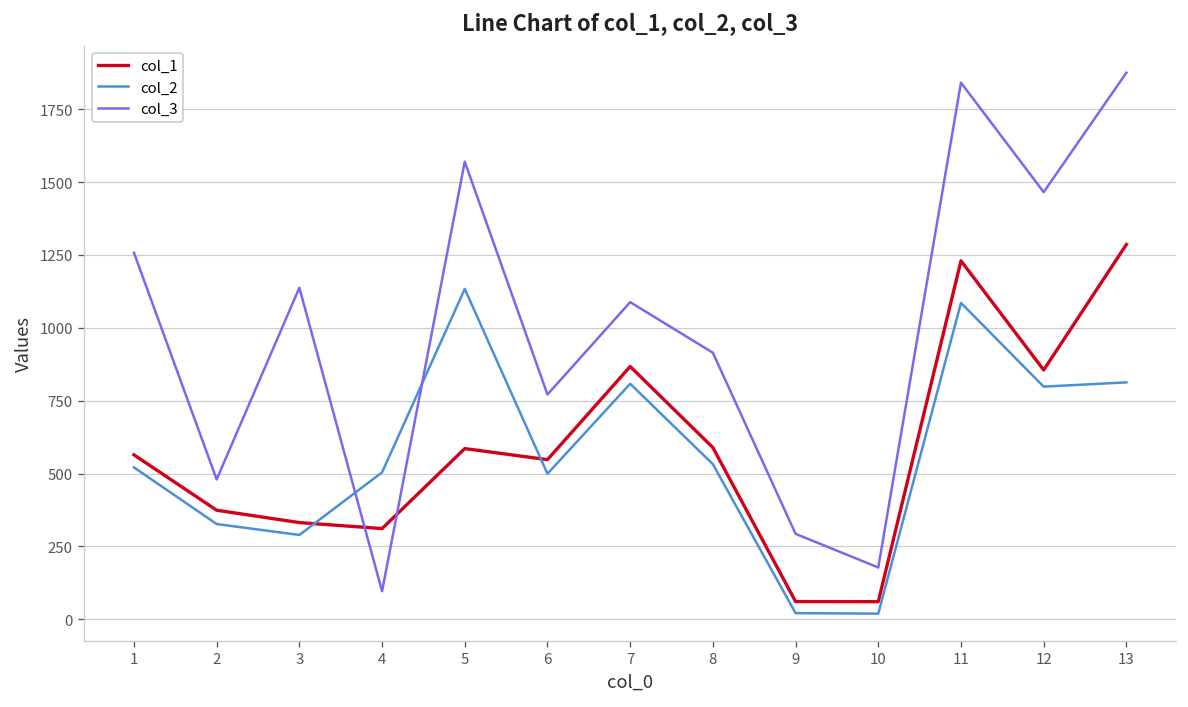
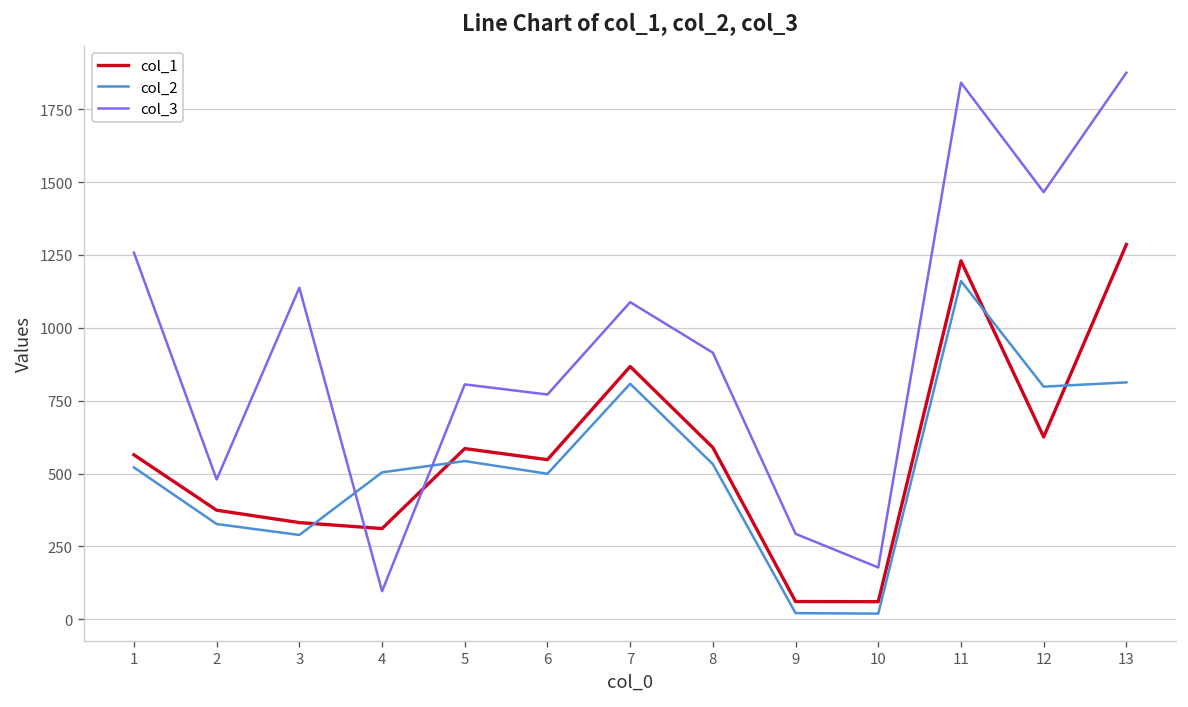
col_2, 5: 1130 -> 540
col_3, 5: 1570 -> 810
col_2, 11: 1090 -> 1160
col_1, 12: 860 -> 630
